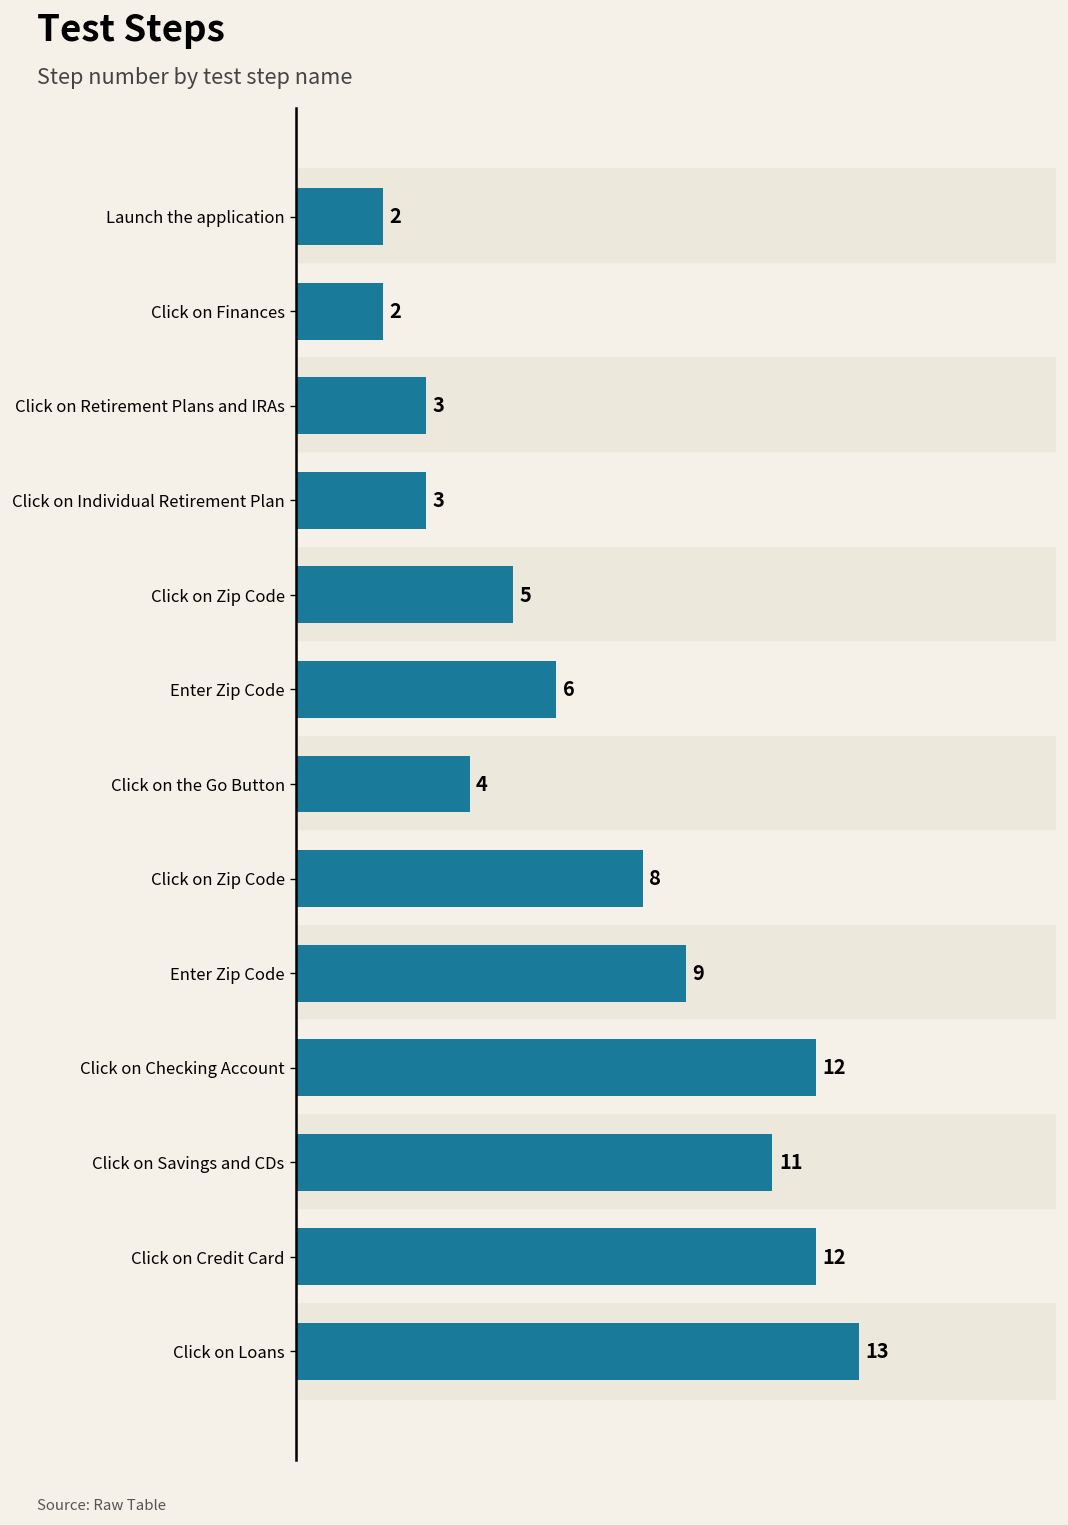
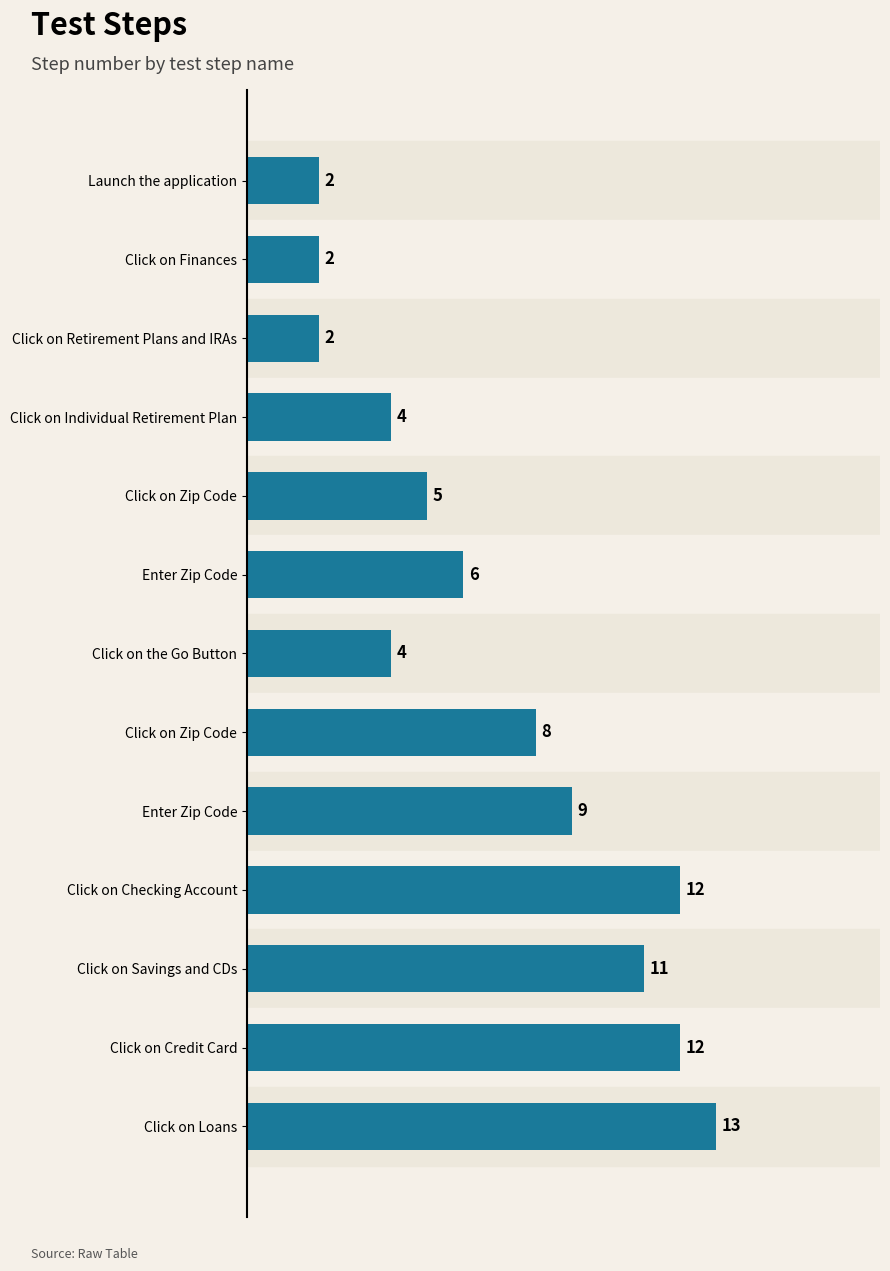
Click on Retirement Plans and IRAs: 3 -> 2
Click on Individual Retirement Plan: 3 -> 4
